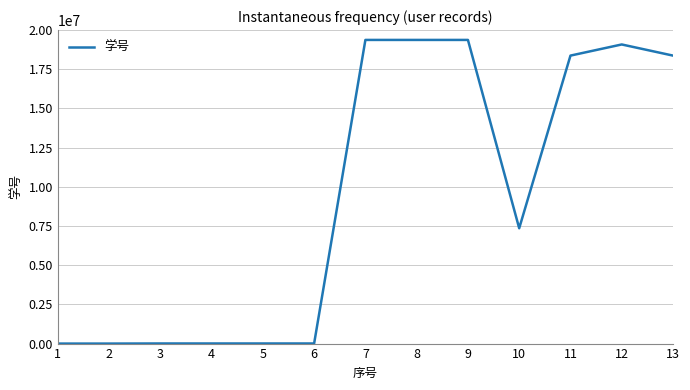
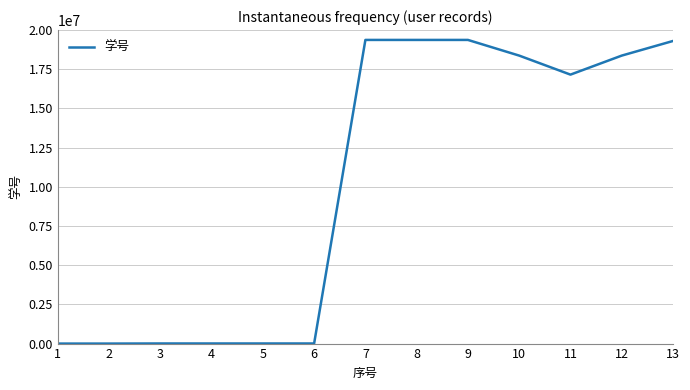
10: 7400000 -> 18400000
11: 18400000 -> 17200000
12: 19100000 -> 18400000
13: 18400000 -> 19300000
